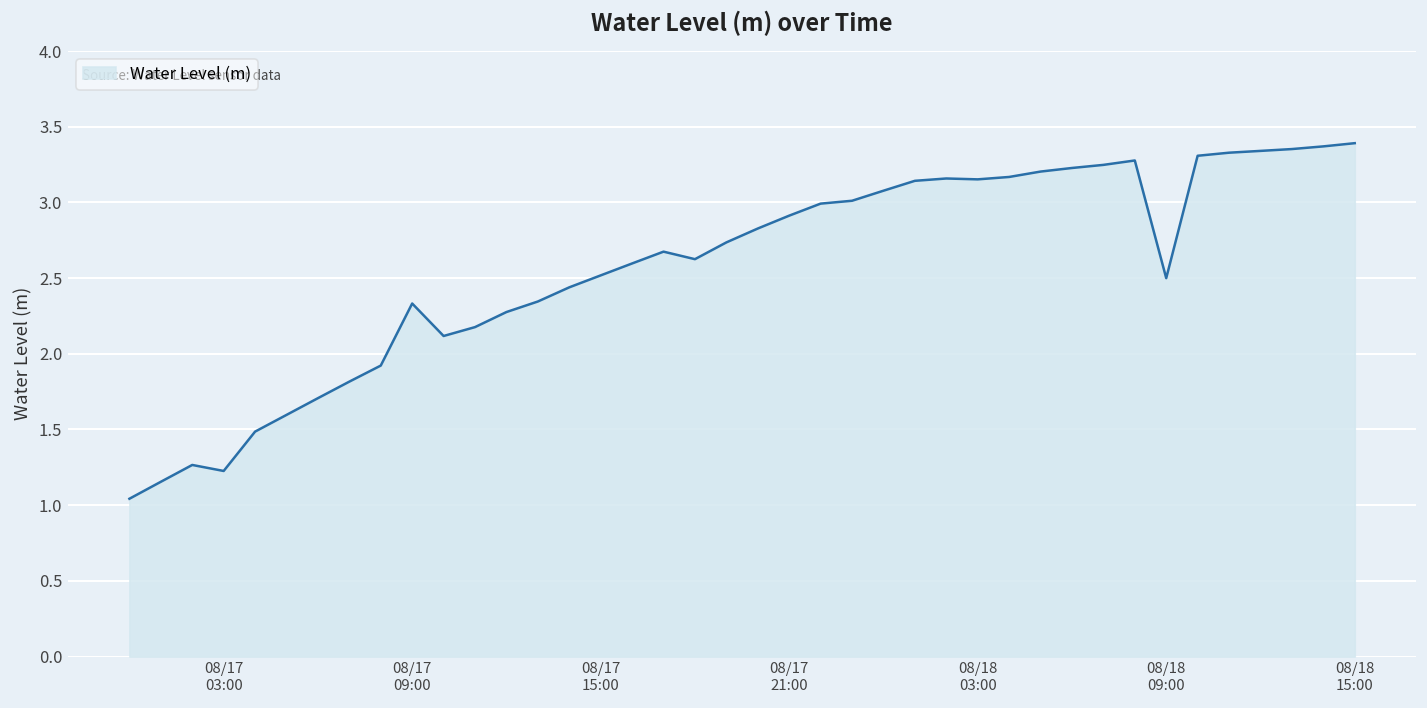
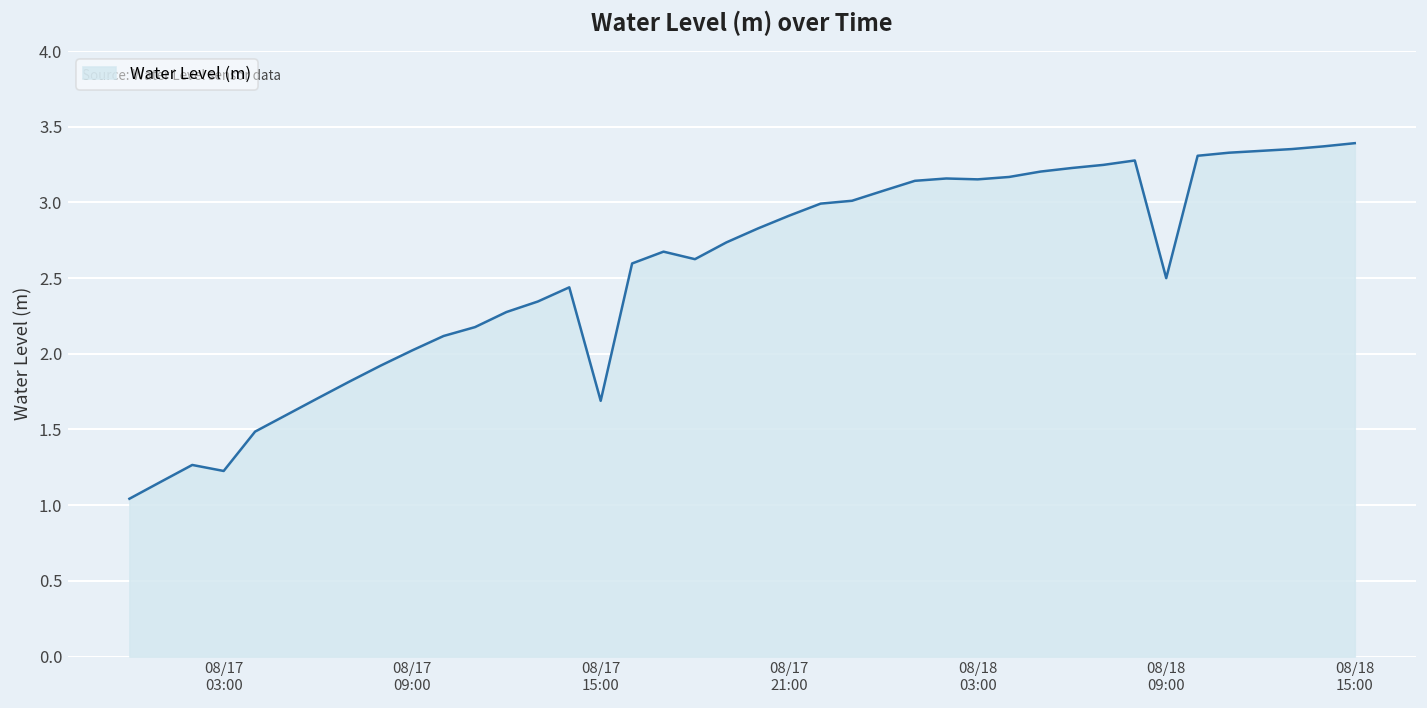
08/17 09:00: 2.33 -> 2.02
08/17 15:00: 2.52 -> 1.69
